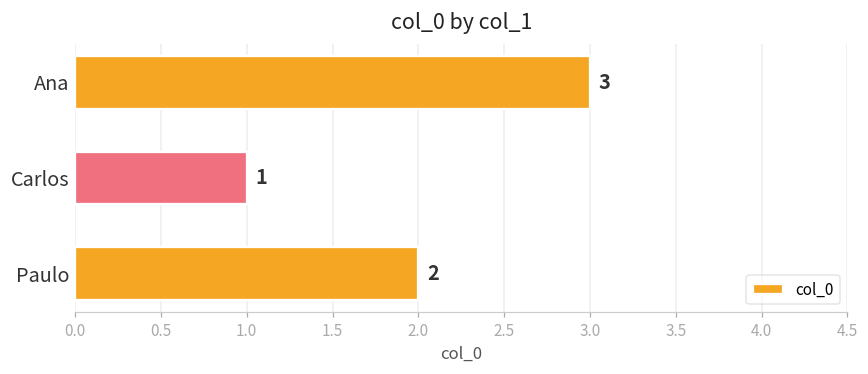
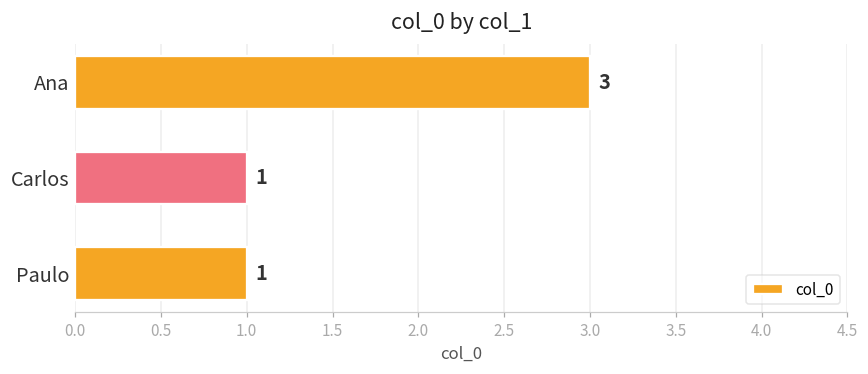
Paulo: 2 -> 1
